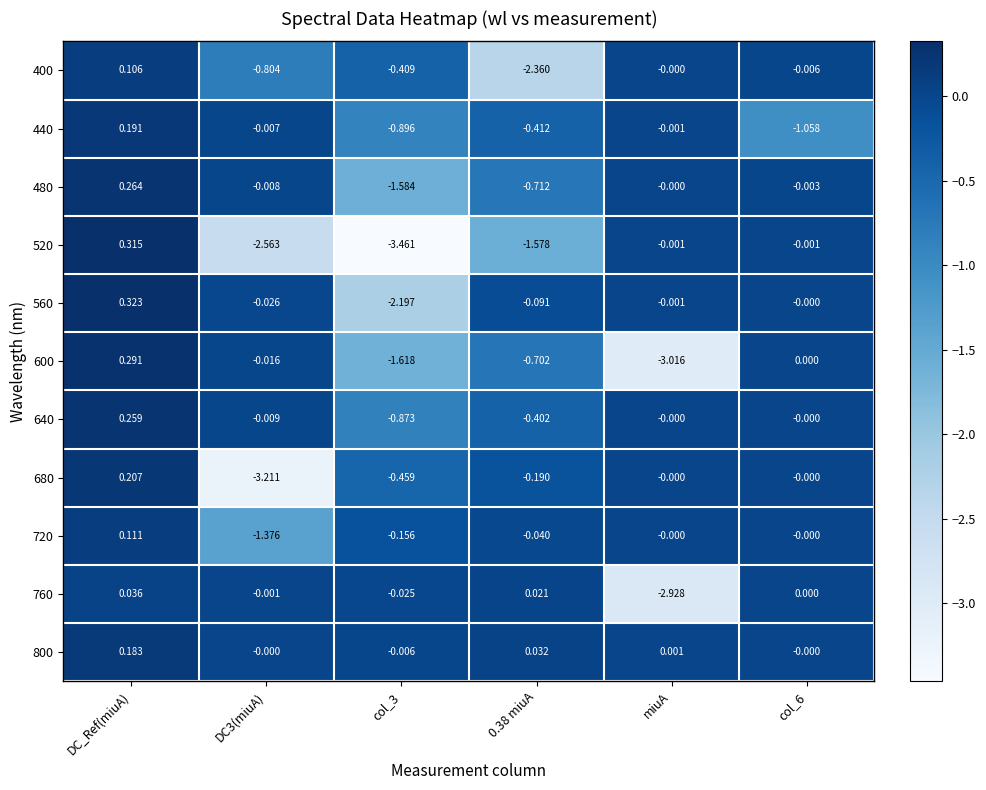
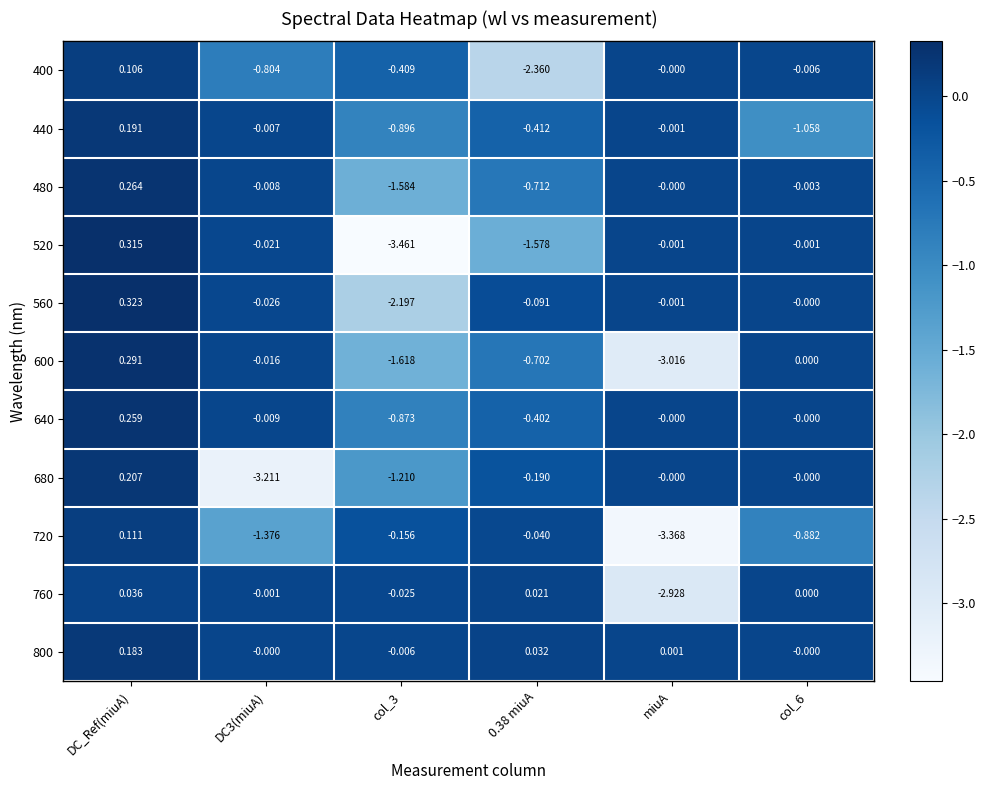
520, DC3(miuA): -2.563 -> -0.021
680, col_3: -0.459 -> -1.210
720, miuA: -0.000 -> -3.368
720, col_6: -0.000 -> -0.882
